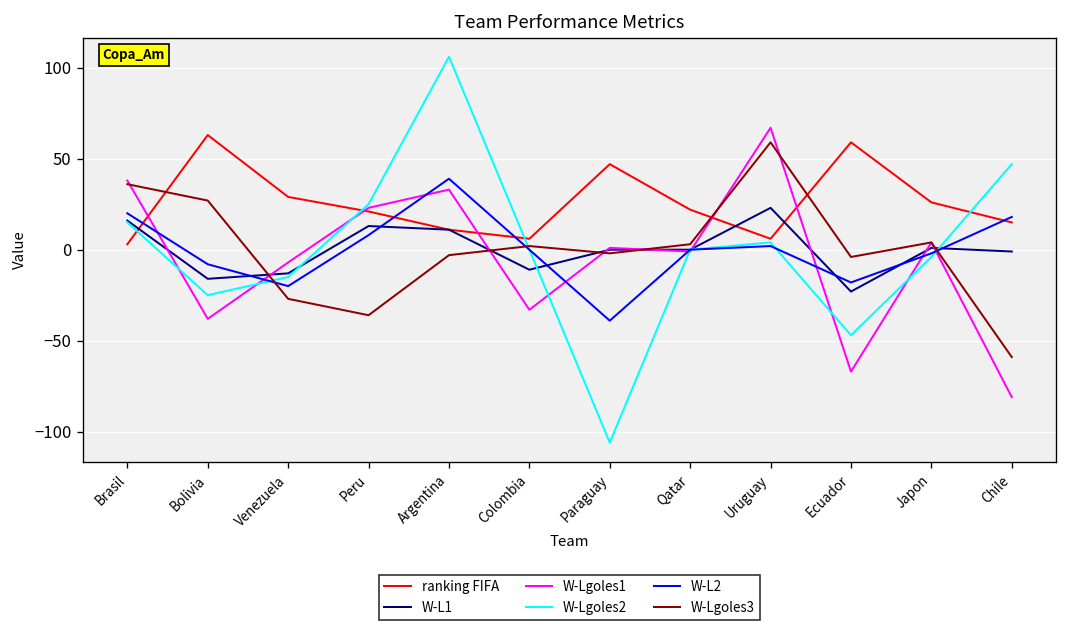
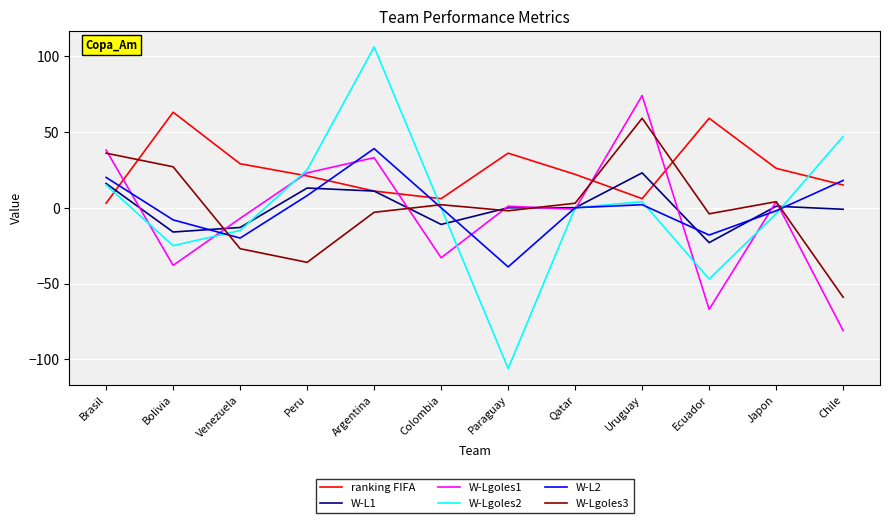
ranking FIFA, Paraguay: 47 -> 36
W-Lgoles1, Uruguay: 67 -> 74
